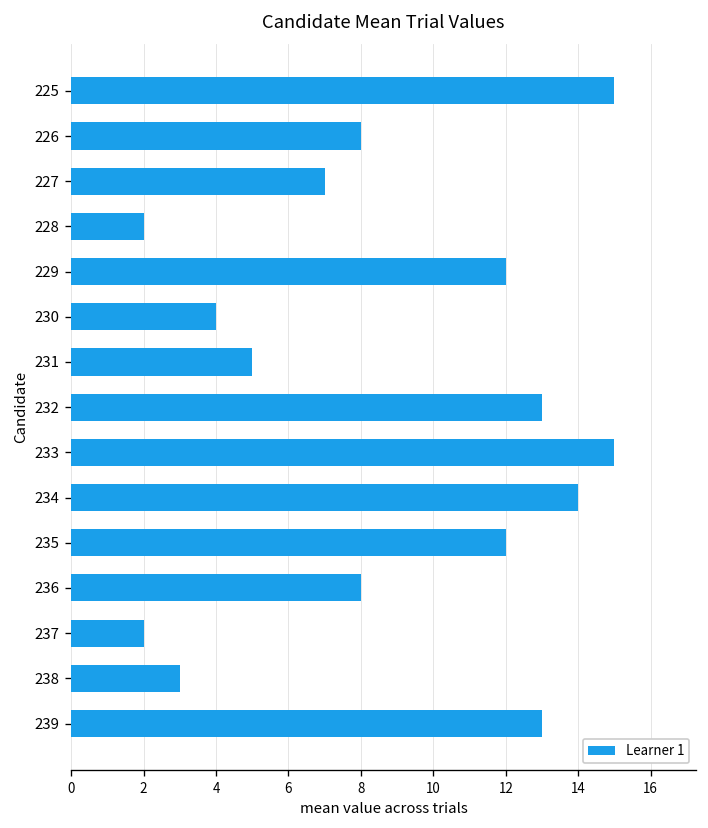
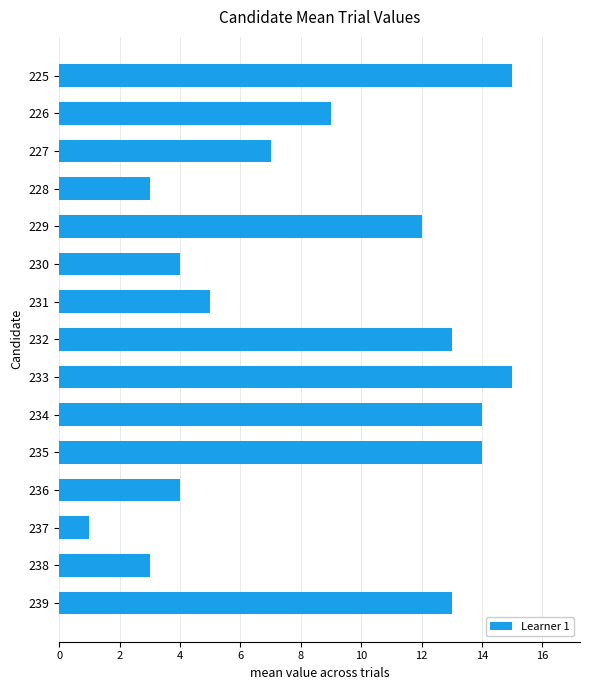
226: 8 -> 9
228: 2 -> 3
235: 12 -> 14
236: 8 -> 4
237: 2 -> 1
